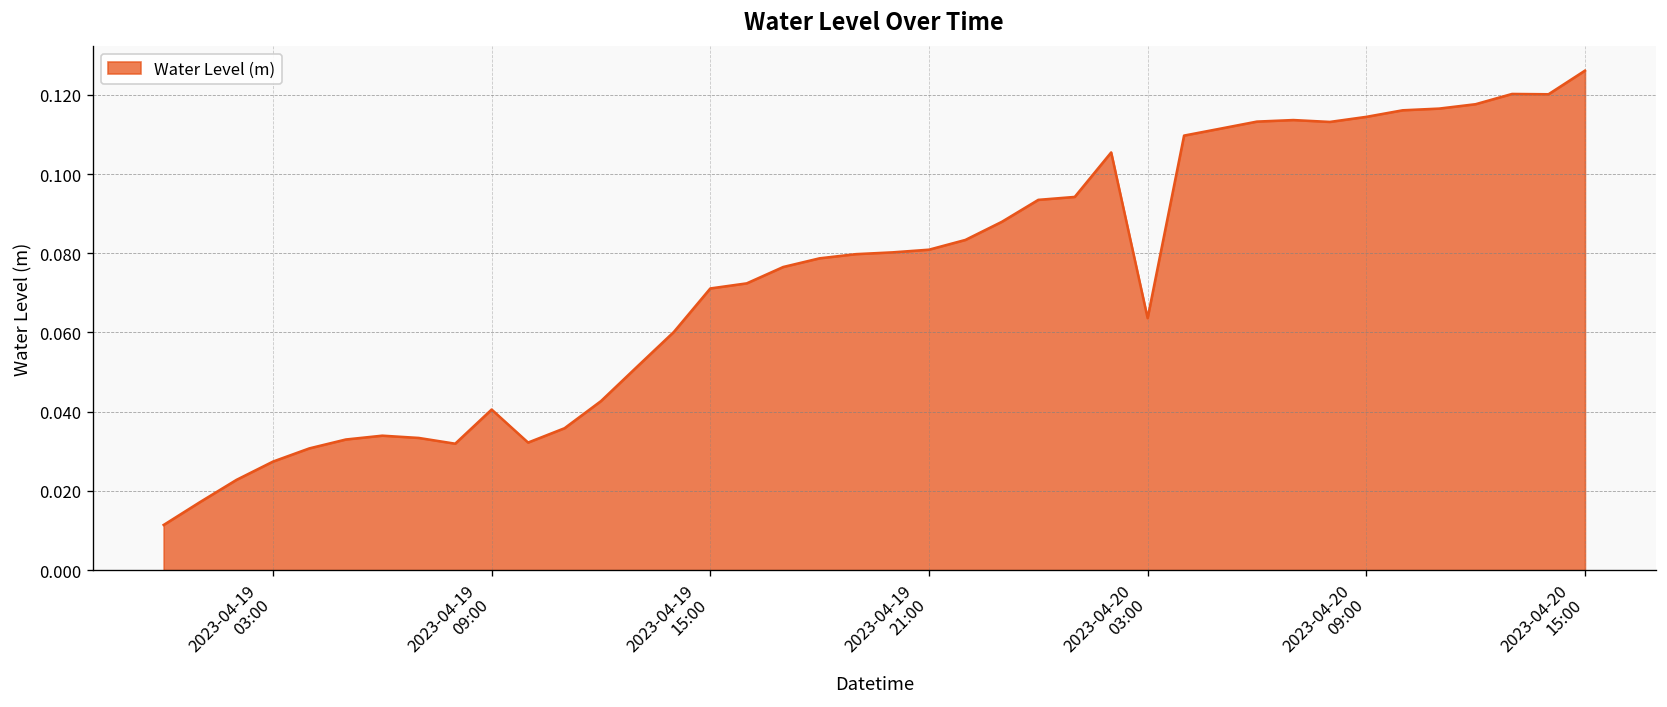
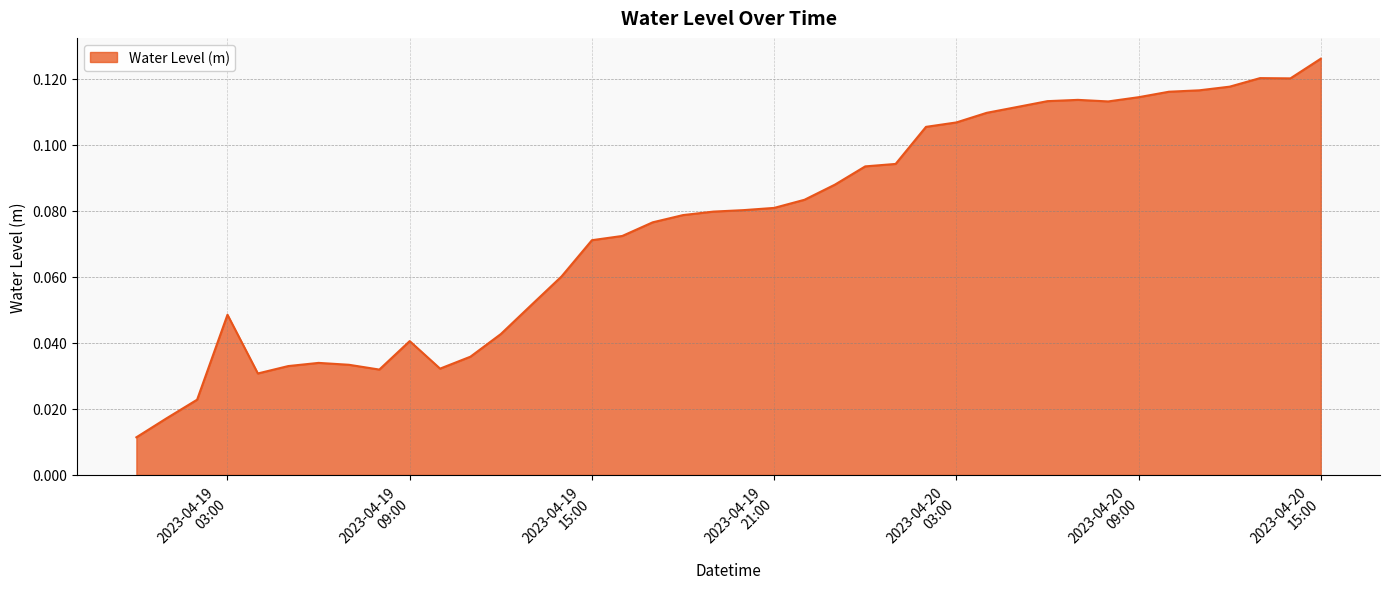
2023-04-19 03:00: 0.027 -> 0.049
2023-04-20 03:00: 0.064 -> 0.107
